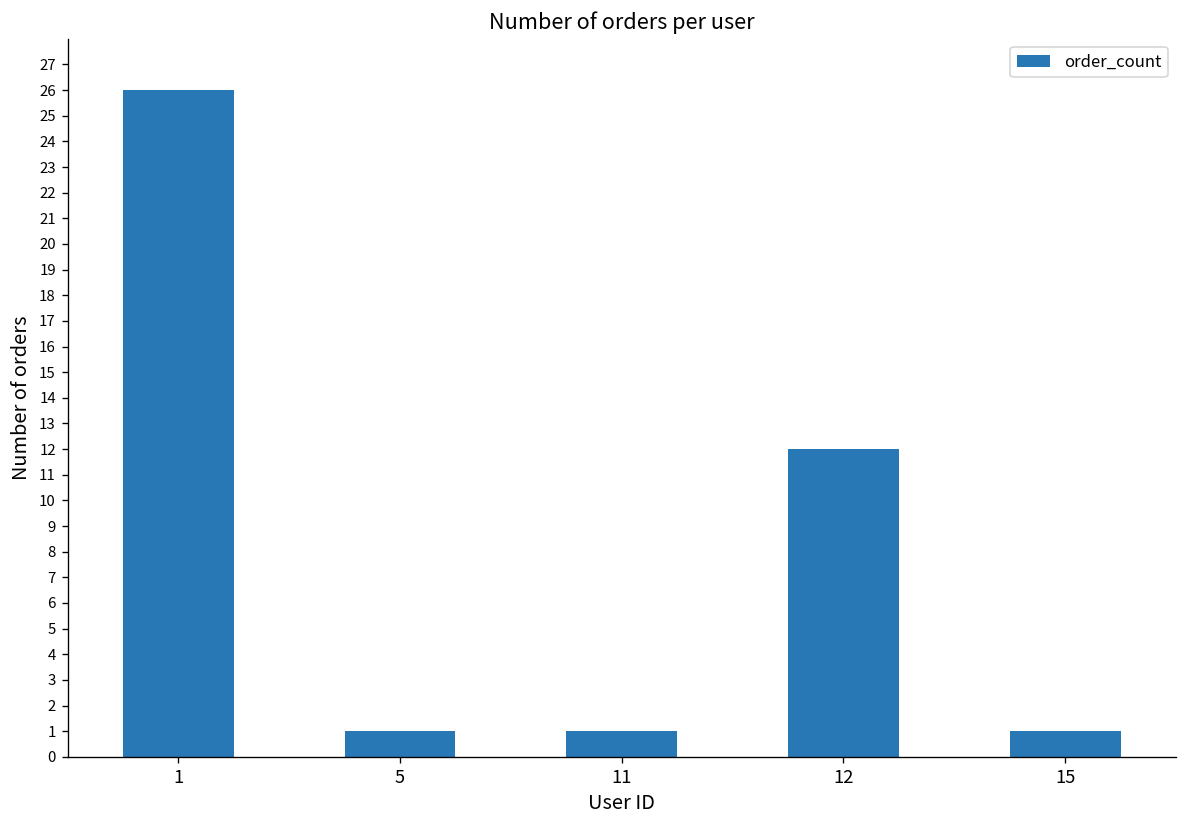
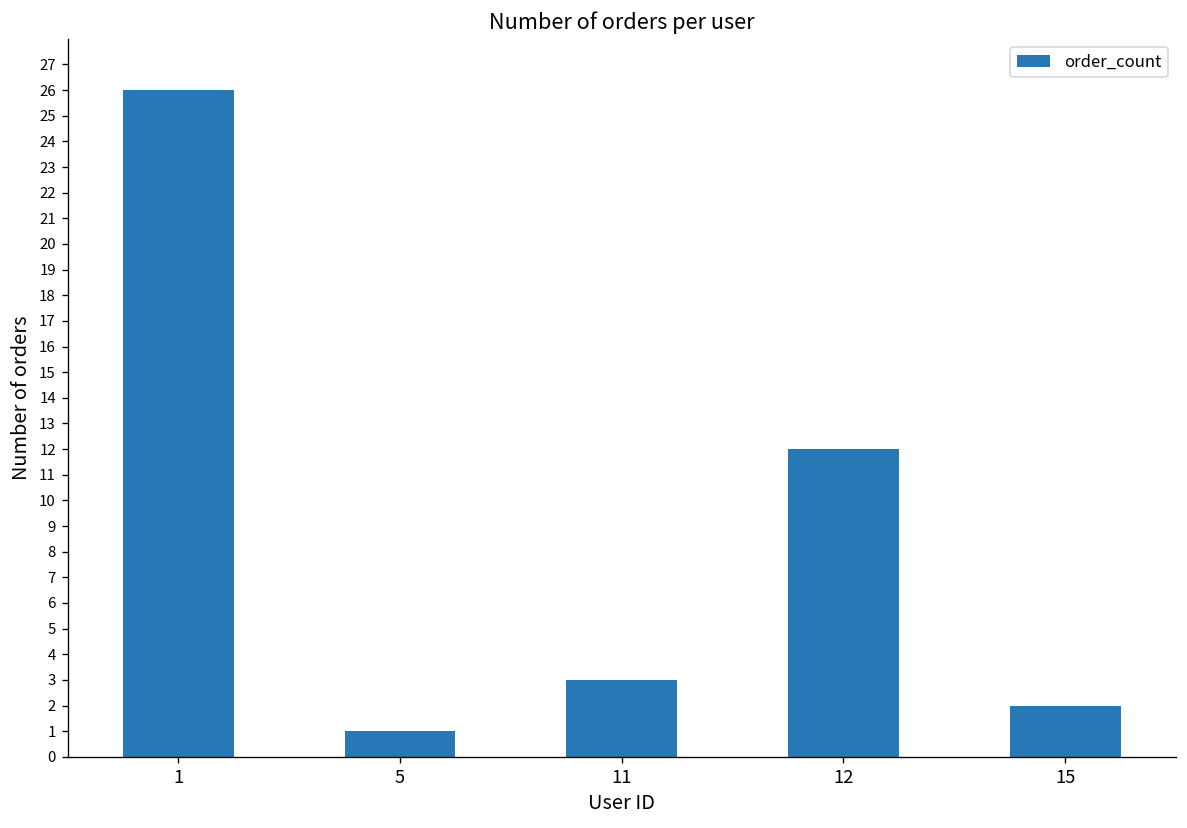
11: 1 -> 3
15: 1 -> 2
